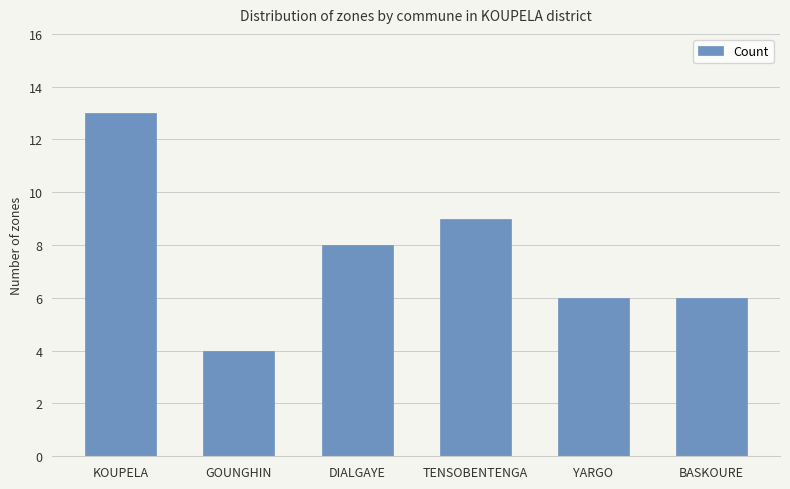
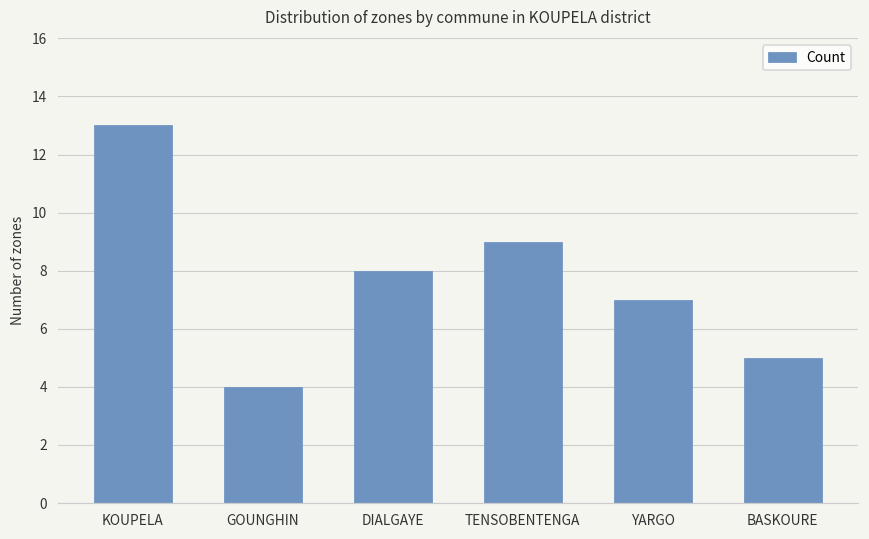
YARGO: 6 -> 7
BASKOURE: 6 -> 5
